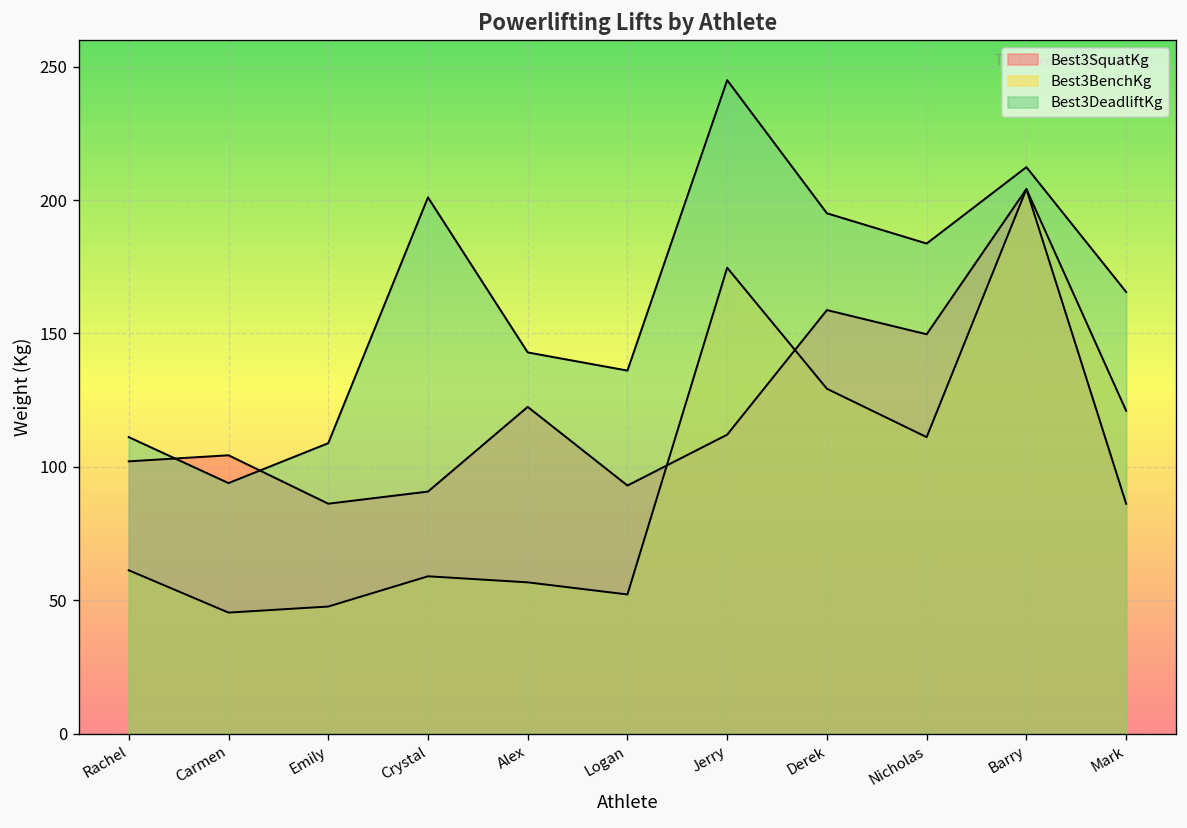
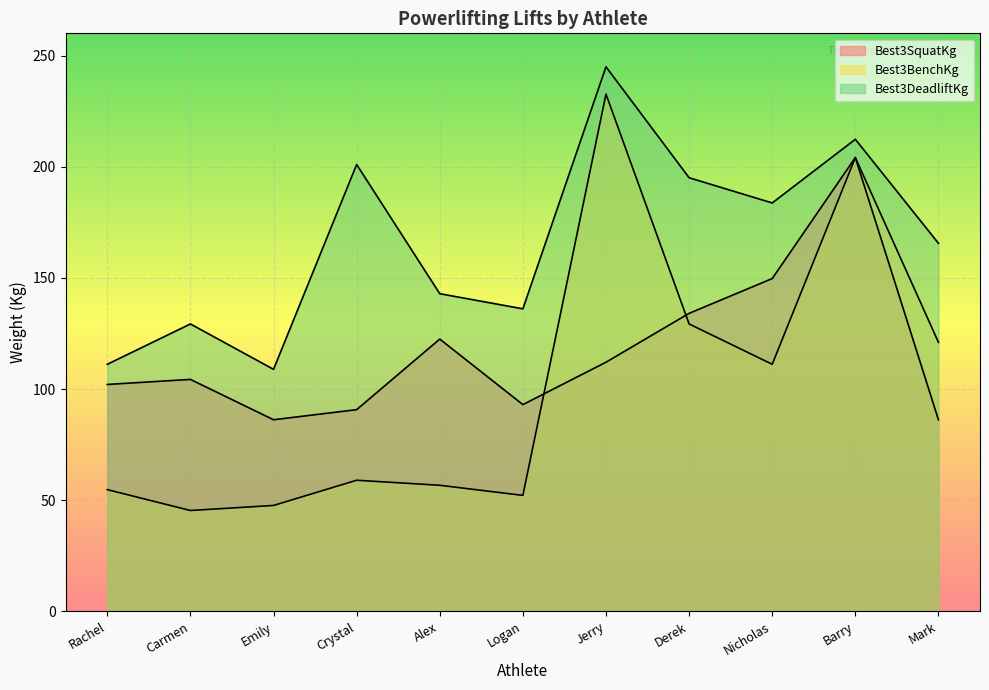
Best3BenchKg, Rachel: 61 -> 55
Best3DeadliftKg, Carmen: 94 -> 129
Best3BenchKg, Jerry: 175 -> 233
Best3SquatKg, Derek: 159 -> 134
